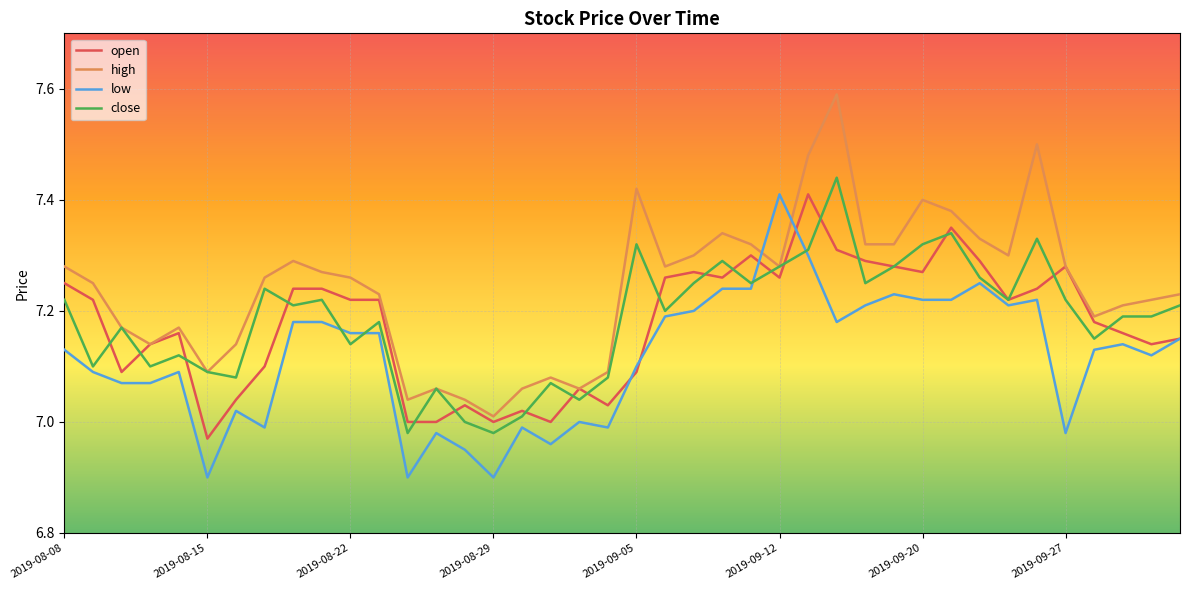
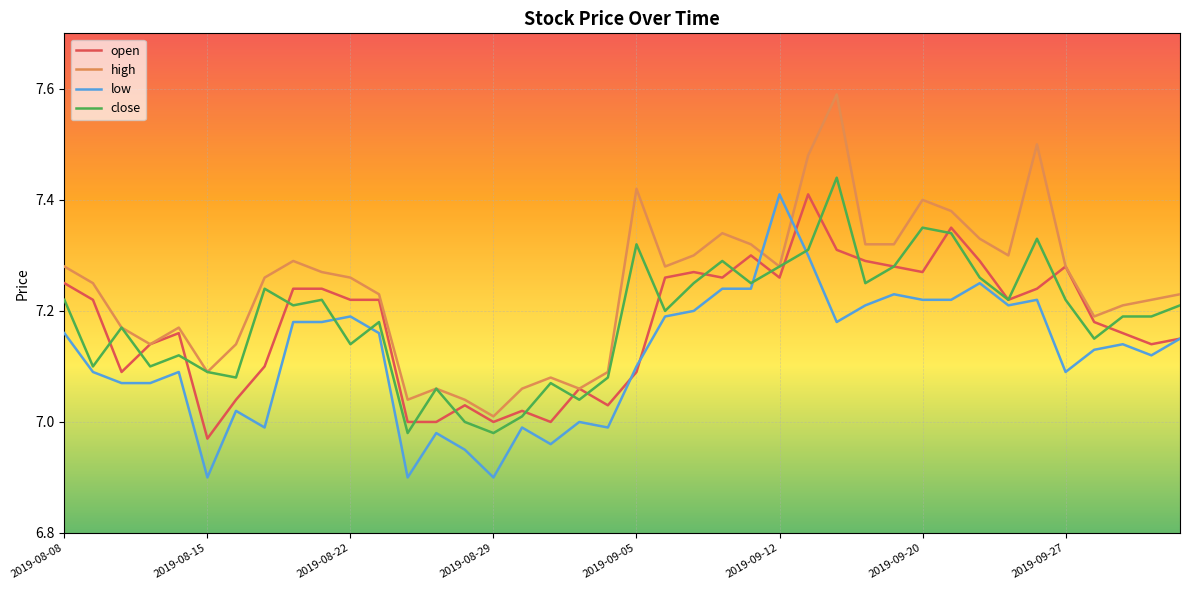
low, 2019-08-08: 7.13 -> 7.16
low, 2019-08-22: 7.16 -> 7.19
close, 2019-09-20: 7.32 -> 7.35
low, 2019-09-27: 6.98 -> 7.09
